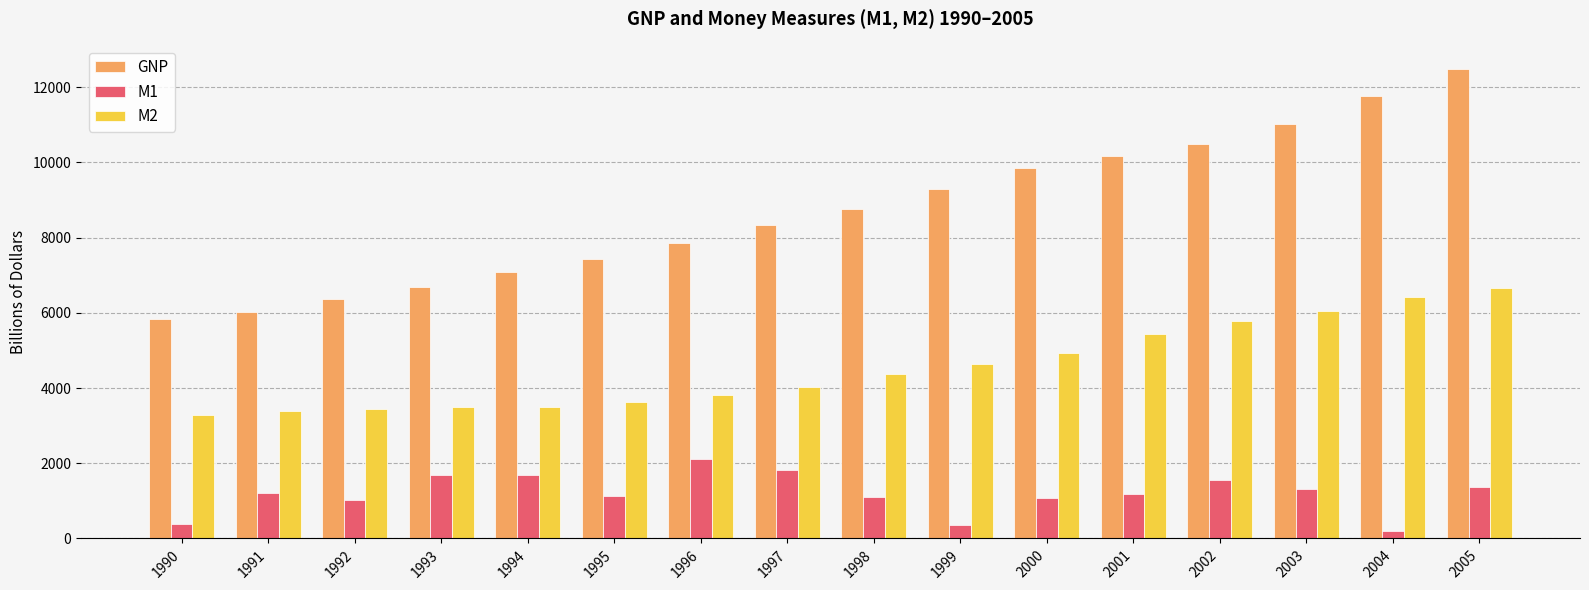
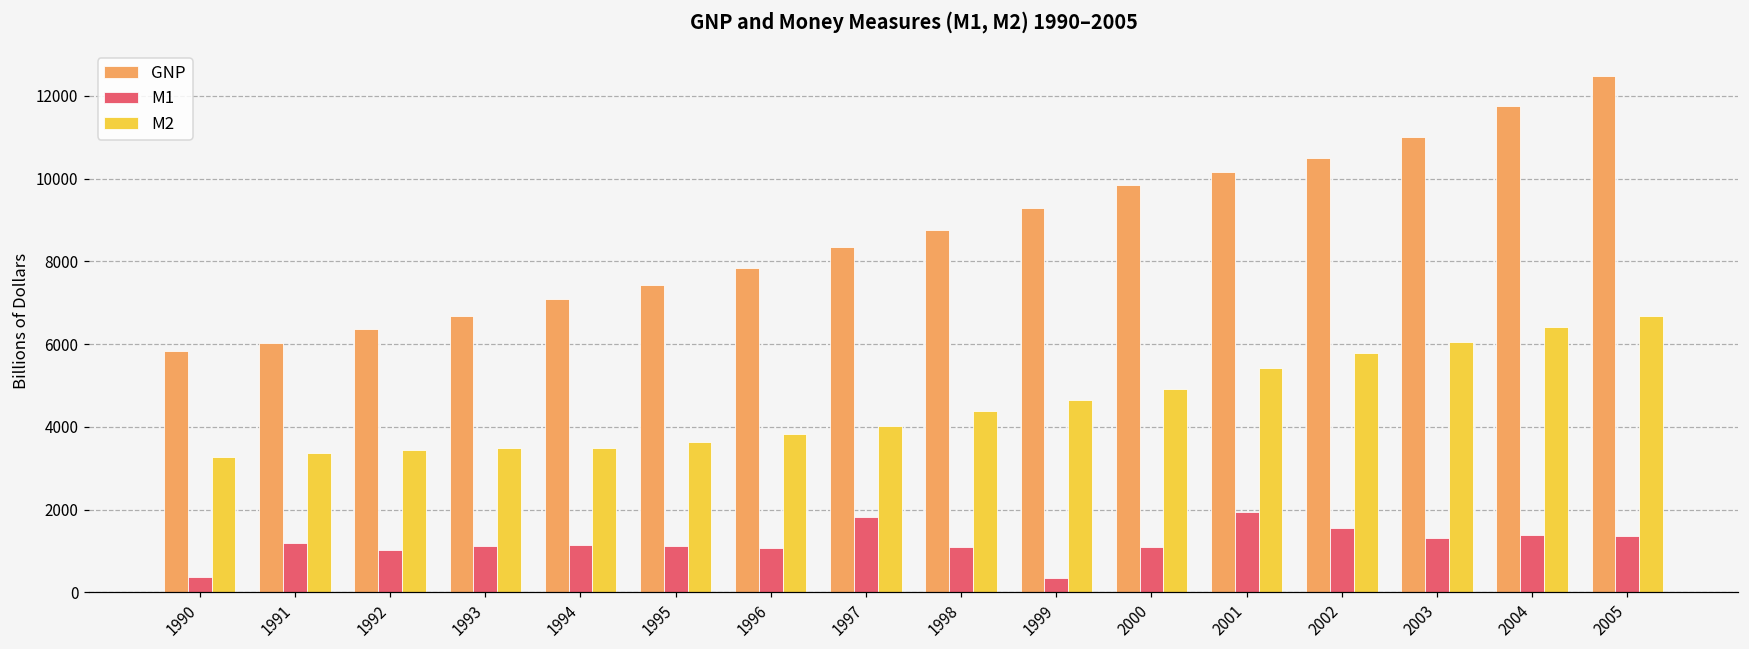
M1, 1993: 1700 -> 1100
M1, 1994: 1700 -> 1200
M1, 1996: 2100 -> 1100
M1, 2001: 1200 -> 1900
M1, 2004: 200 -> 1400
